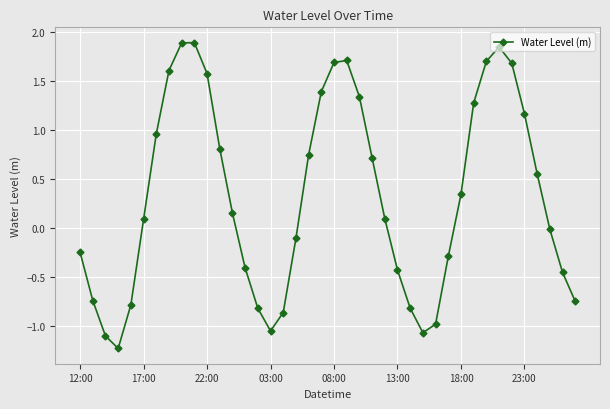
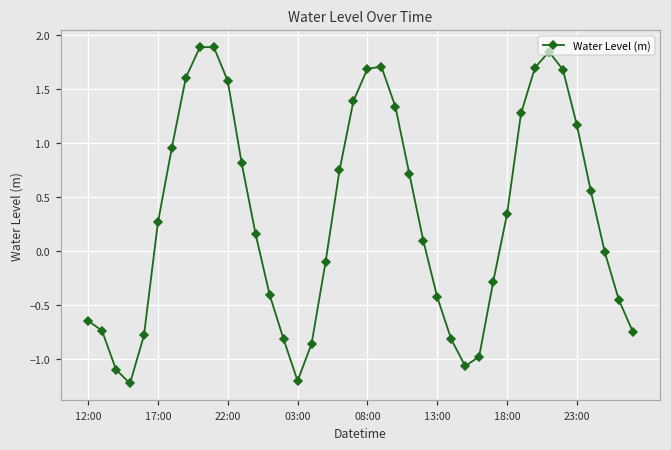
12:00: -0.2 -> -0.6
17:00: 0.1 -> 0.3
03:00: -1.1 -> -1.2
